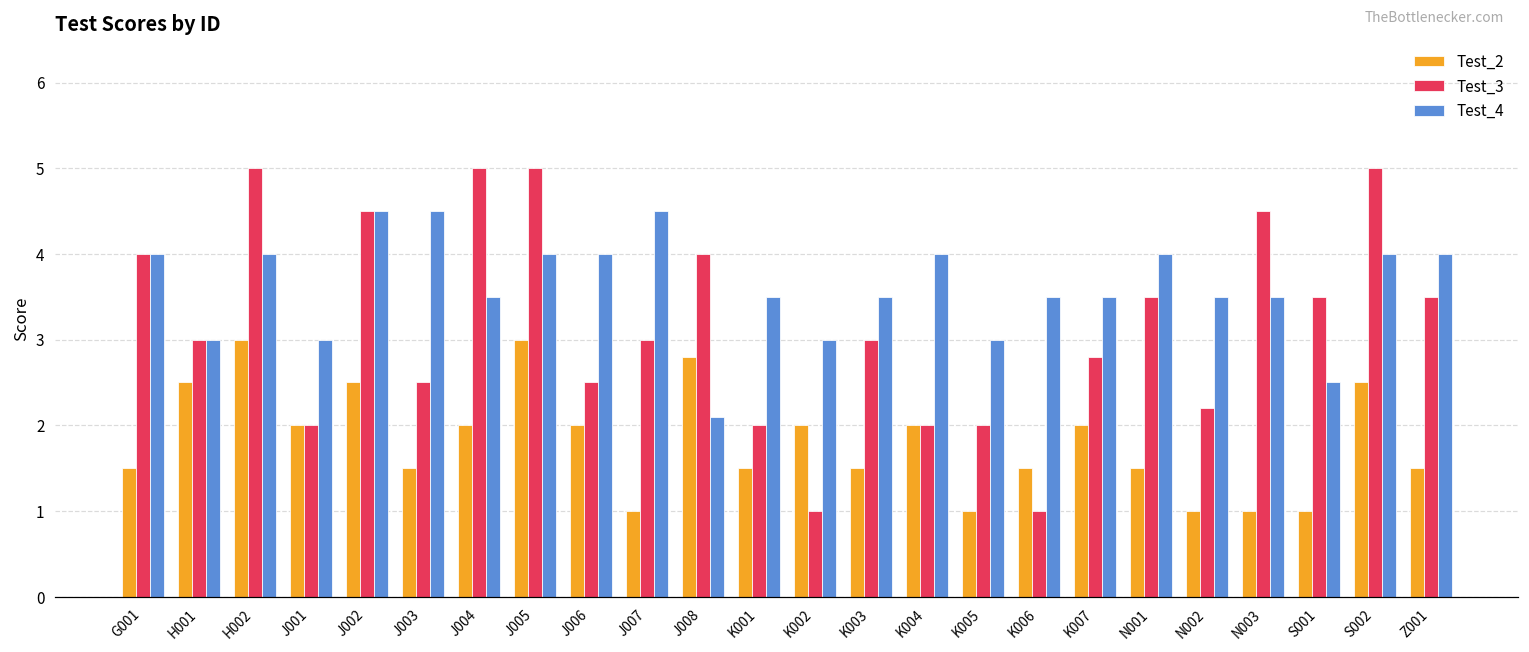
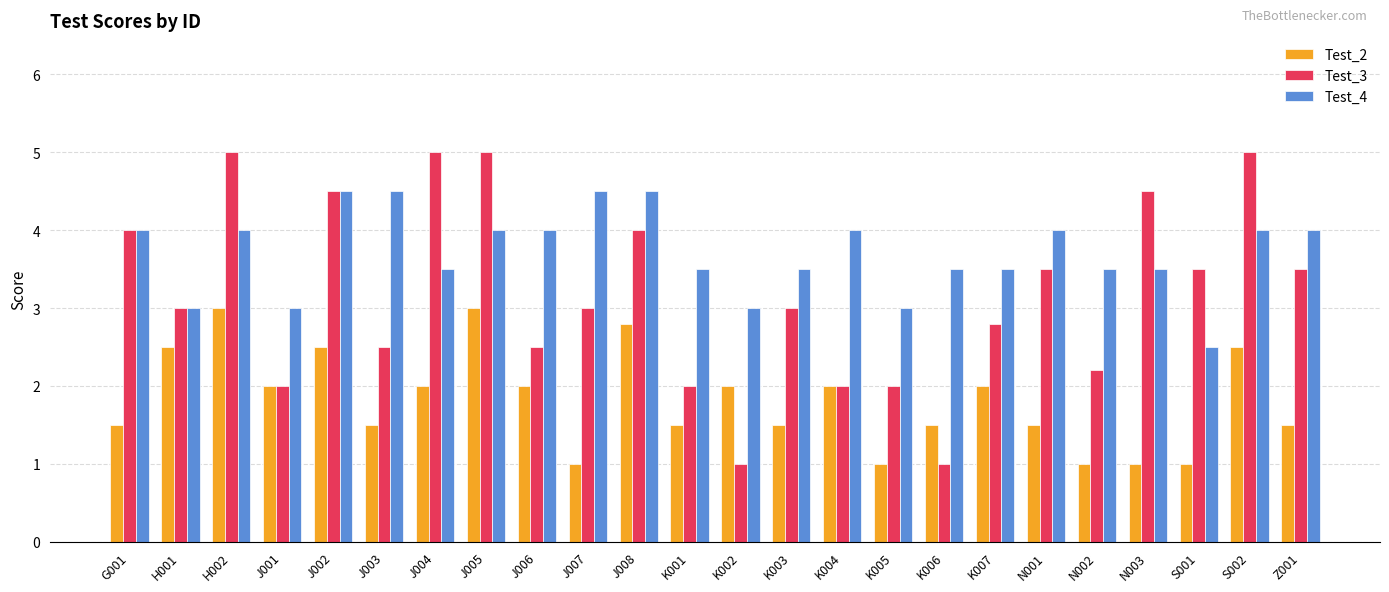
Test_4, J008: 2.1 -> 4.5
